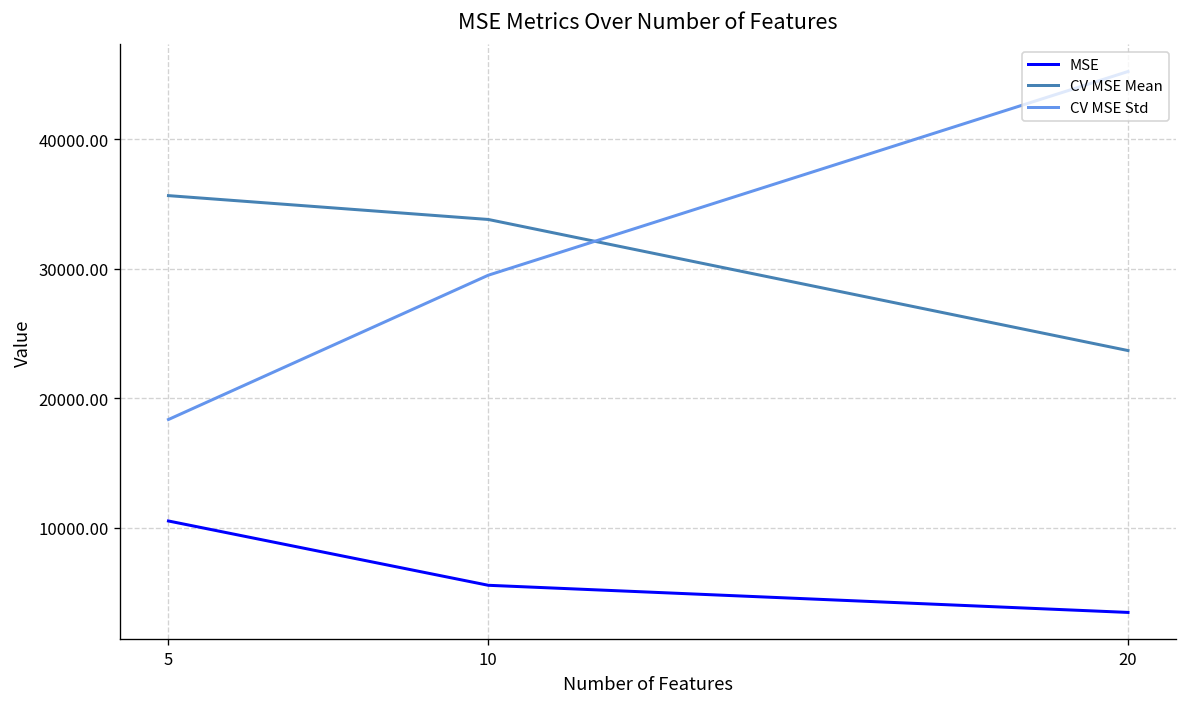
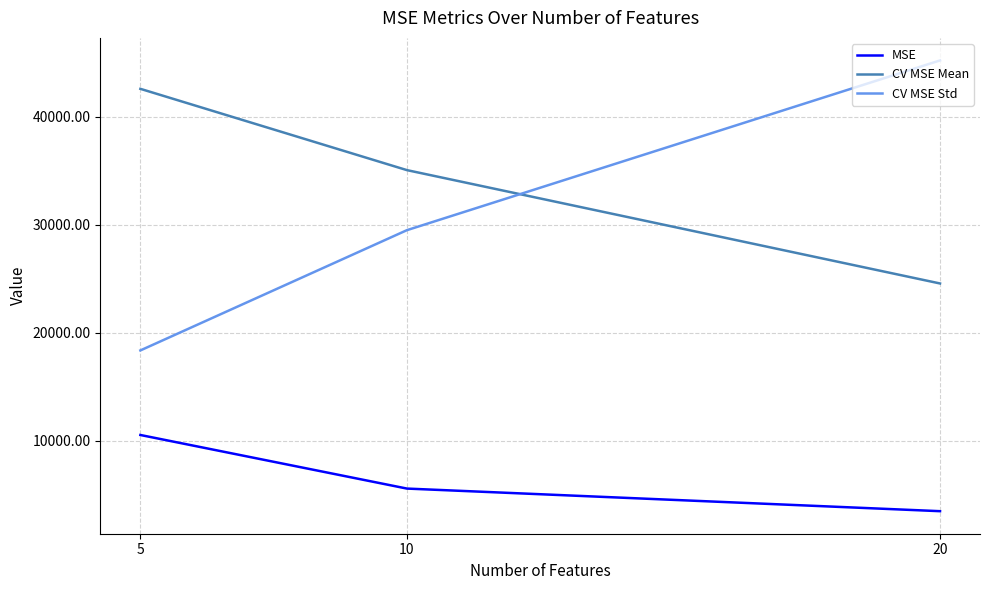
CV MSE Mean, 5: 35600 -> 42600
CV MSE Mean, 10: 33800 -> 35100
CV MSE Mean, 20: 23700 -> 24600
